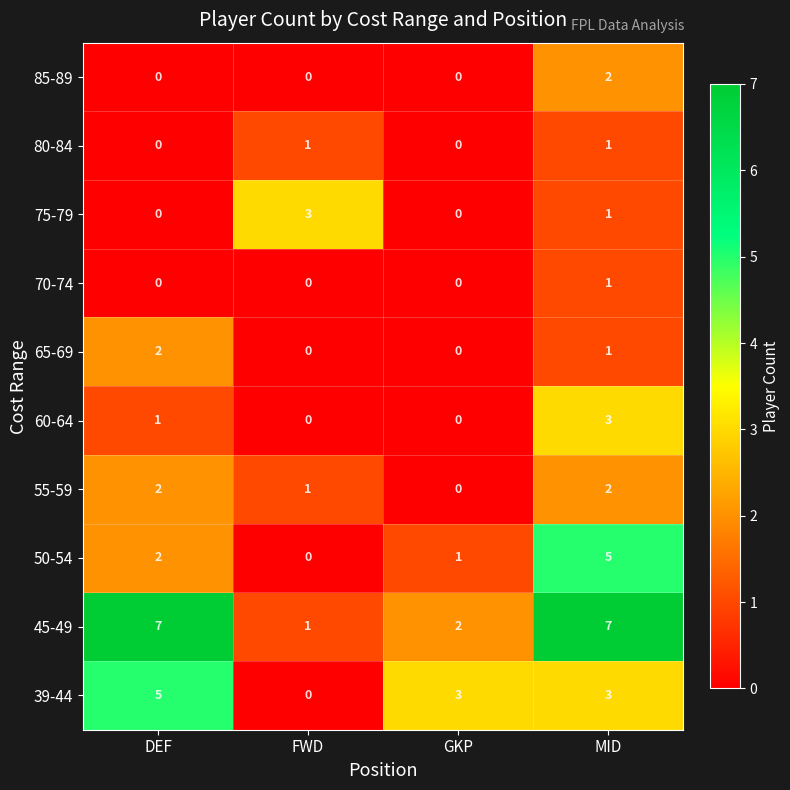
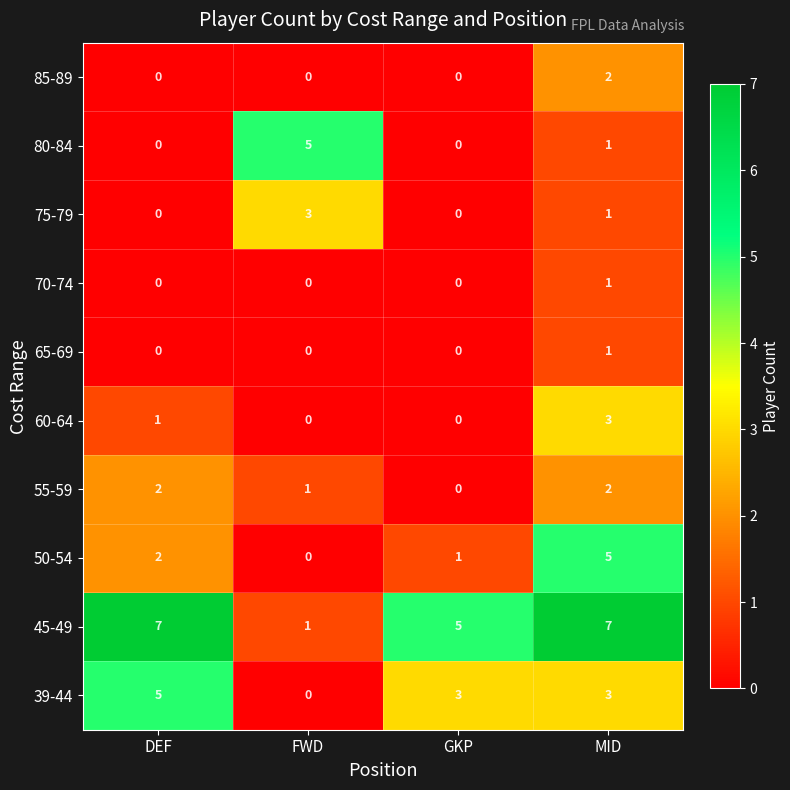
80-84, FWD: 1 -> 5
65-69, DEF: 2 -> 0
45-49, GKP: 2 -> 5
